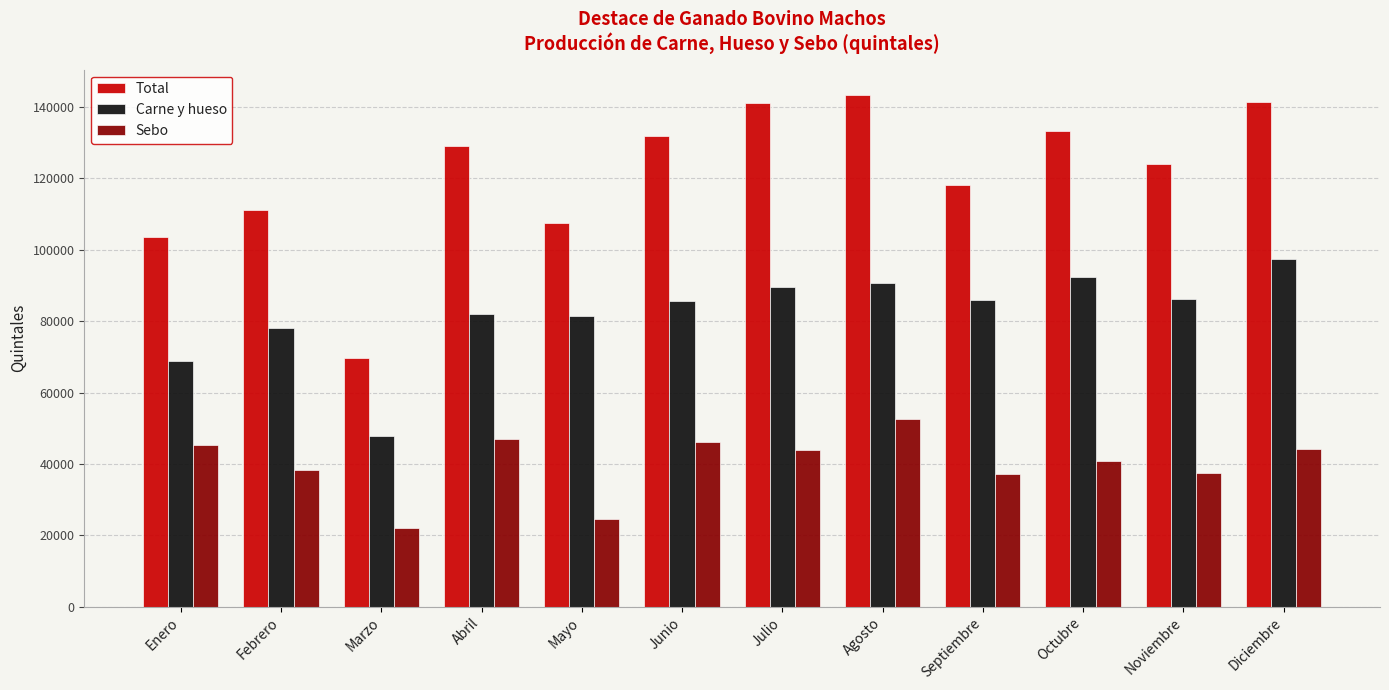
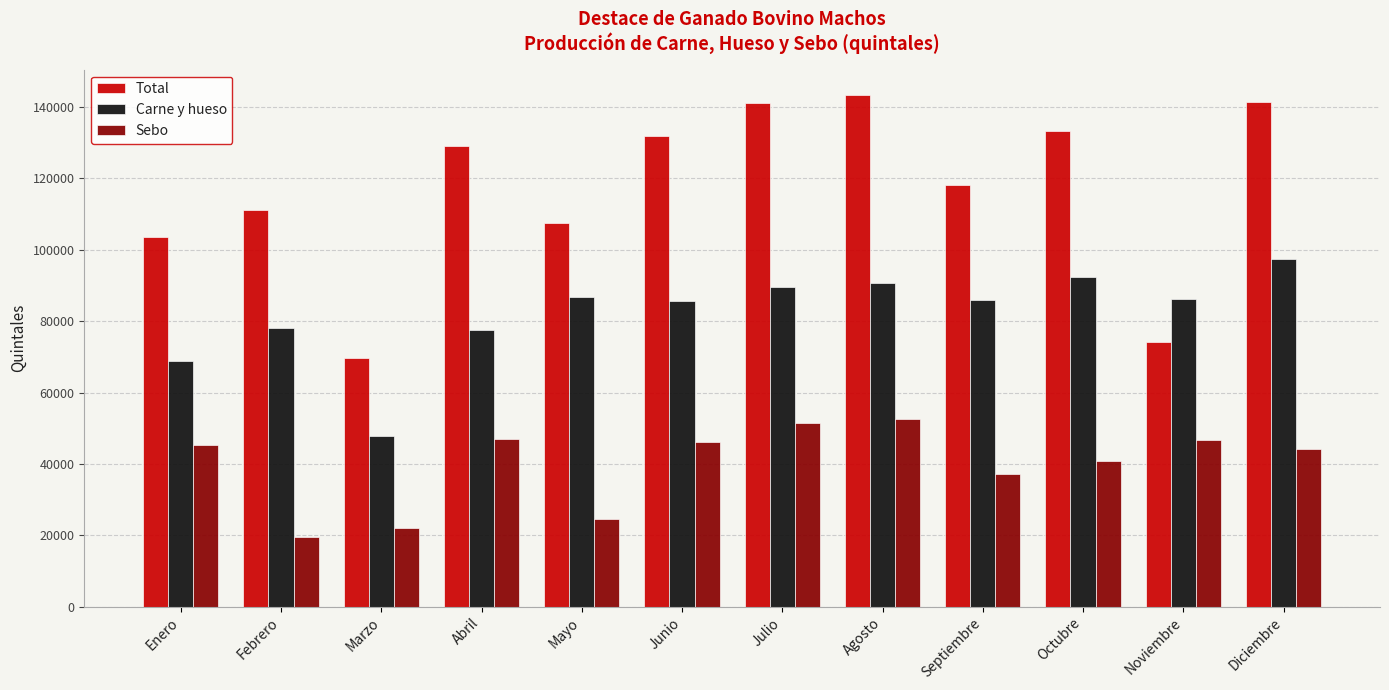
Sebo, Febrero: 38000 -> 20000
Carne y hueso, Abril: 82000 -> 77000
Carne y hueso, Mayo: 81000 -> 87000
Sebo, Julio: 44000 -> 51000
Total, Noviembre: 124000 -> 74000
Sebo, Noviembre: 38000 -> 47000
